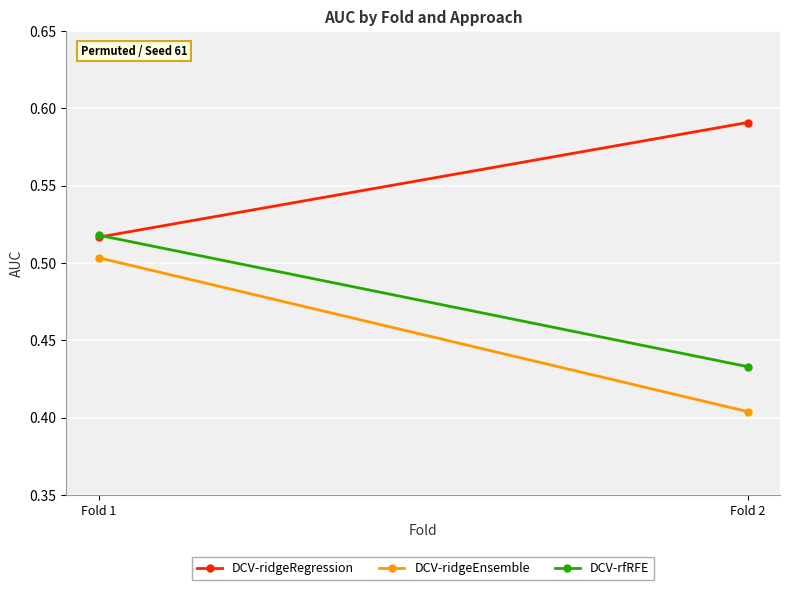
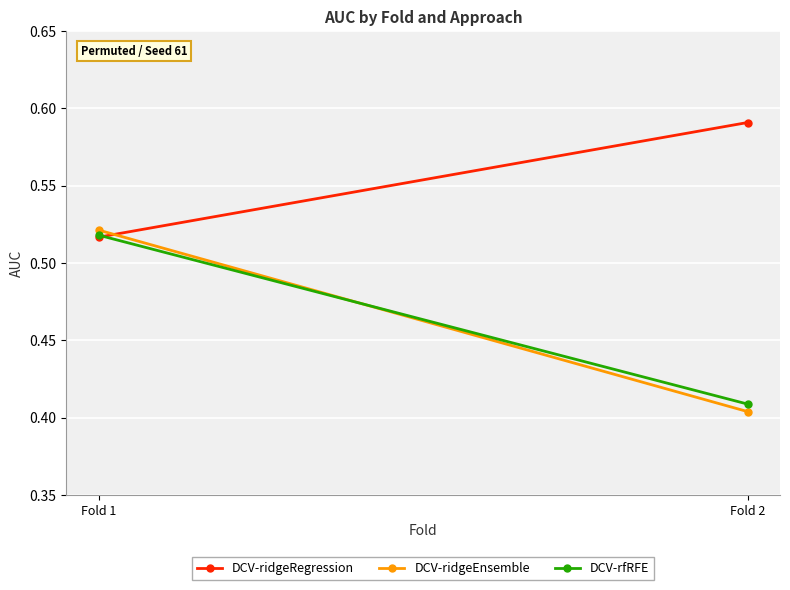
DCV-ridgeEnsemble, Fold 1: 0.503 -> 0.521
DCV-rfRFE, Fold 2: 0.433 -> 0.409
